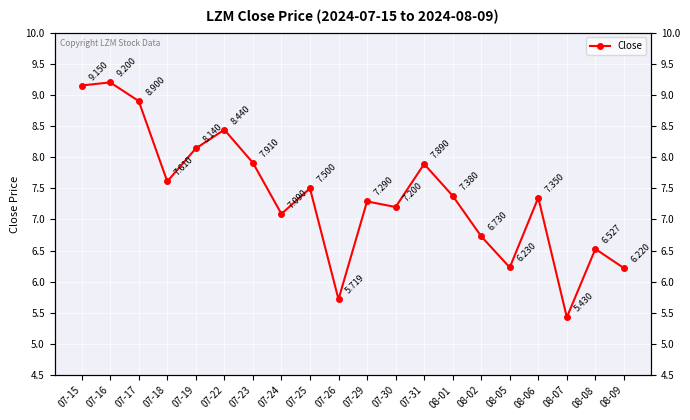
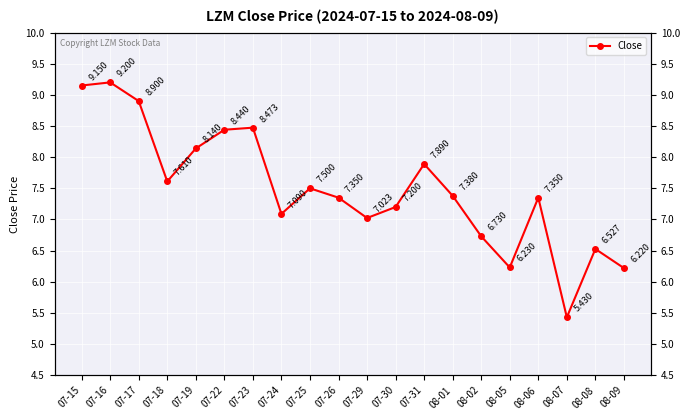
07-23: 7.910 -> 8.473
07-26: 5.719 -> 7.350
07-29: 7.290 -> 7.023
